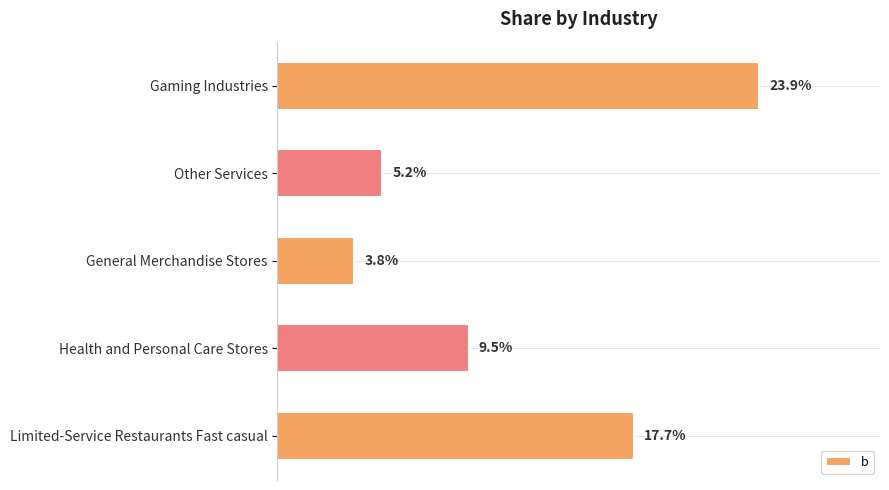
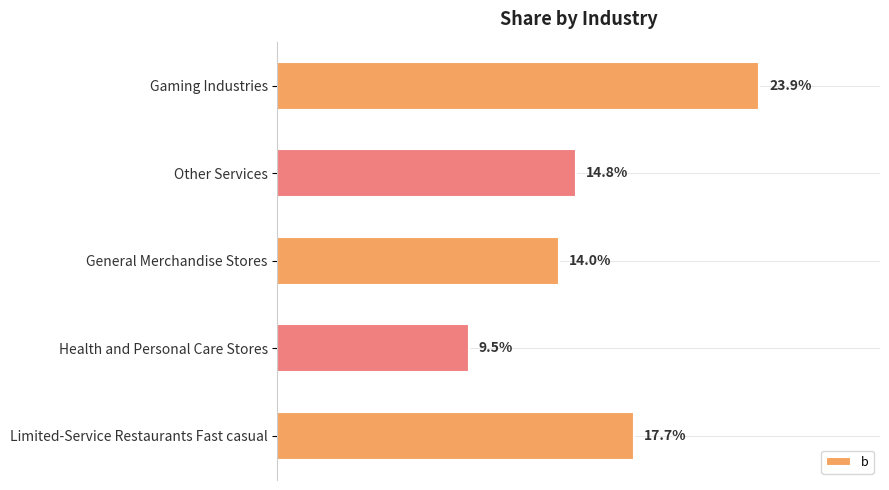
Other Services: 5.2% -> 14.8%
General Merchandise Stores: 3.8% -> 14.0%
